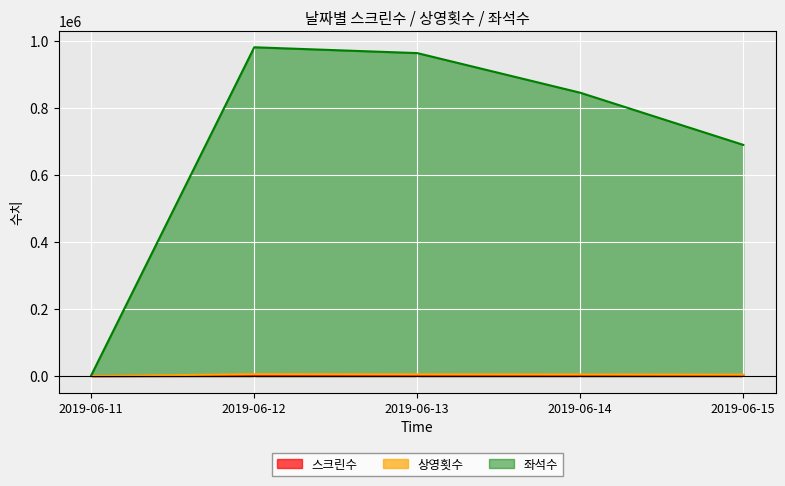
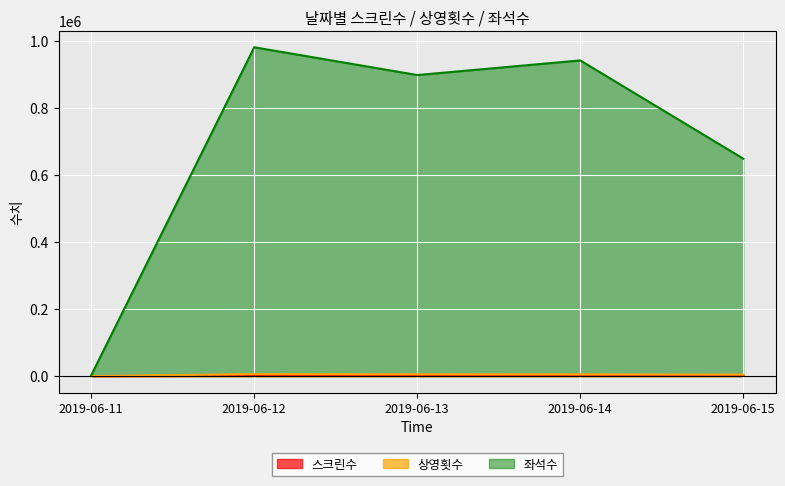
좌석수, 2019-06-13: 960000 -> 900000
좌석수, 2019-06-14: 840000 -> 940000
좌석수, 2019-06-15: 690000 -> 650000
